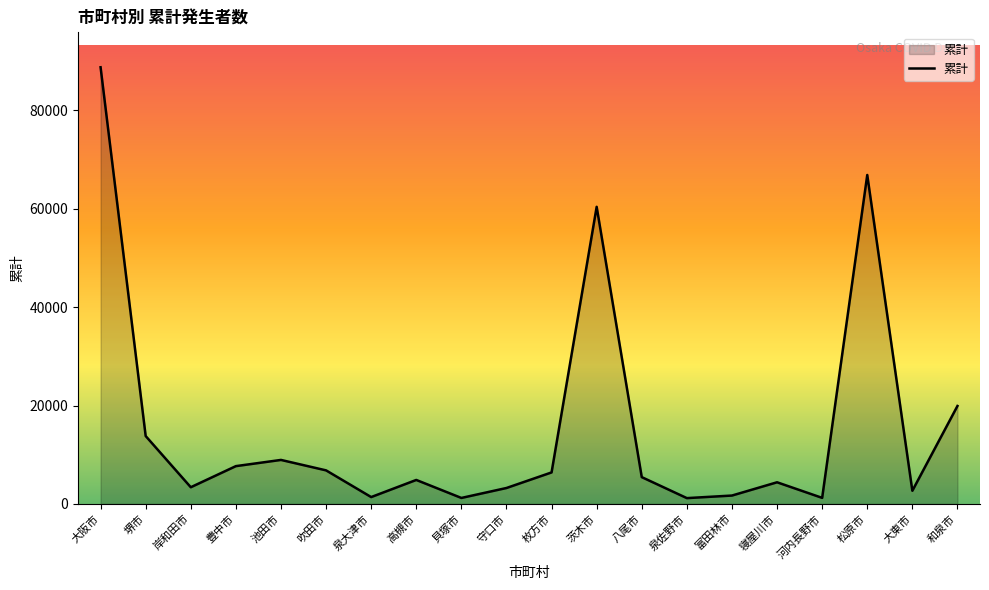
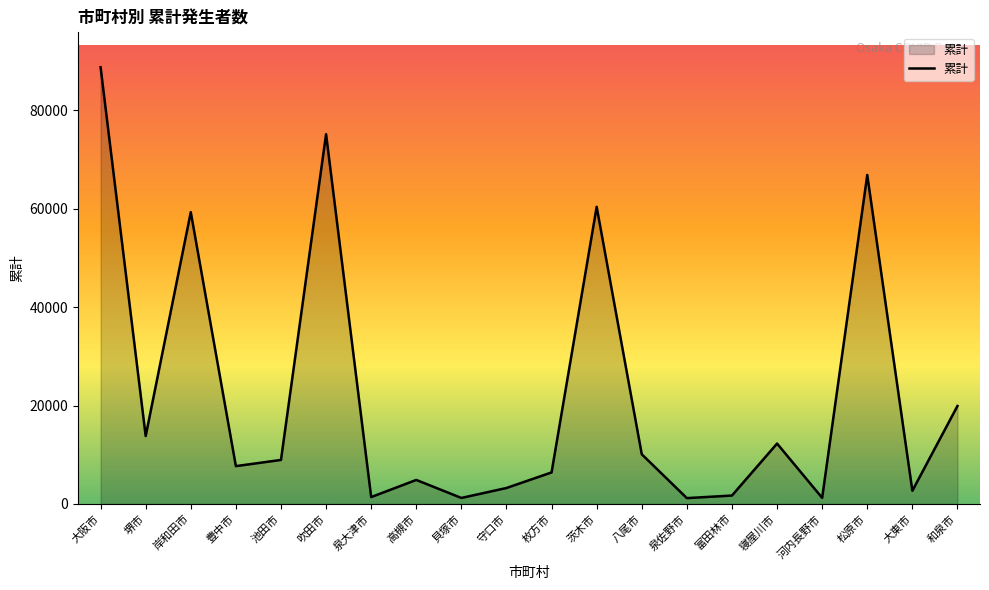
岸和田市: 3000 -> 59000
吹田市: 7000 -> 75000
八尾市: 5000 -> 10000
寝屋川市: 4000 -> 12000
